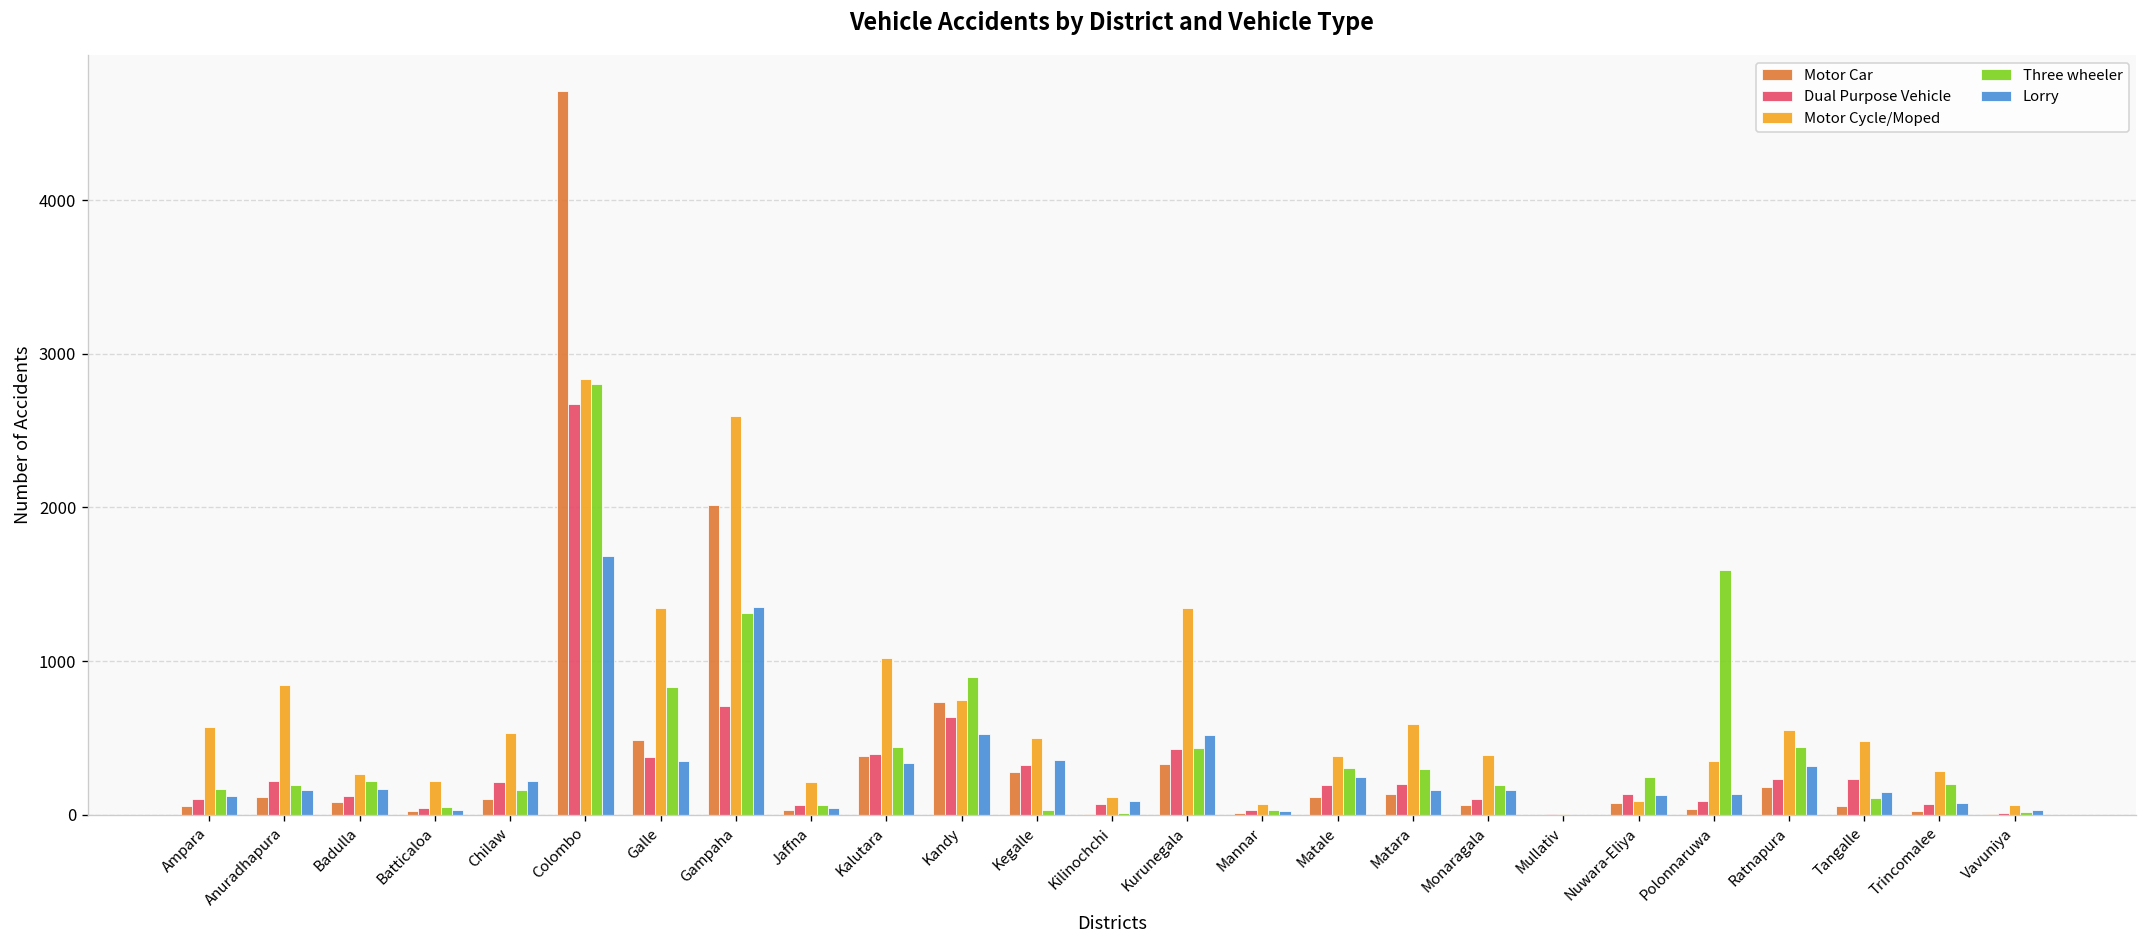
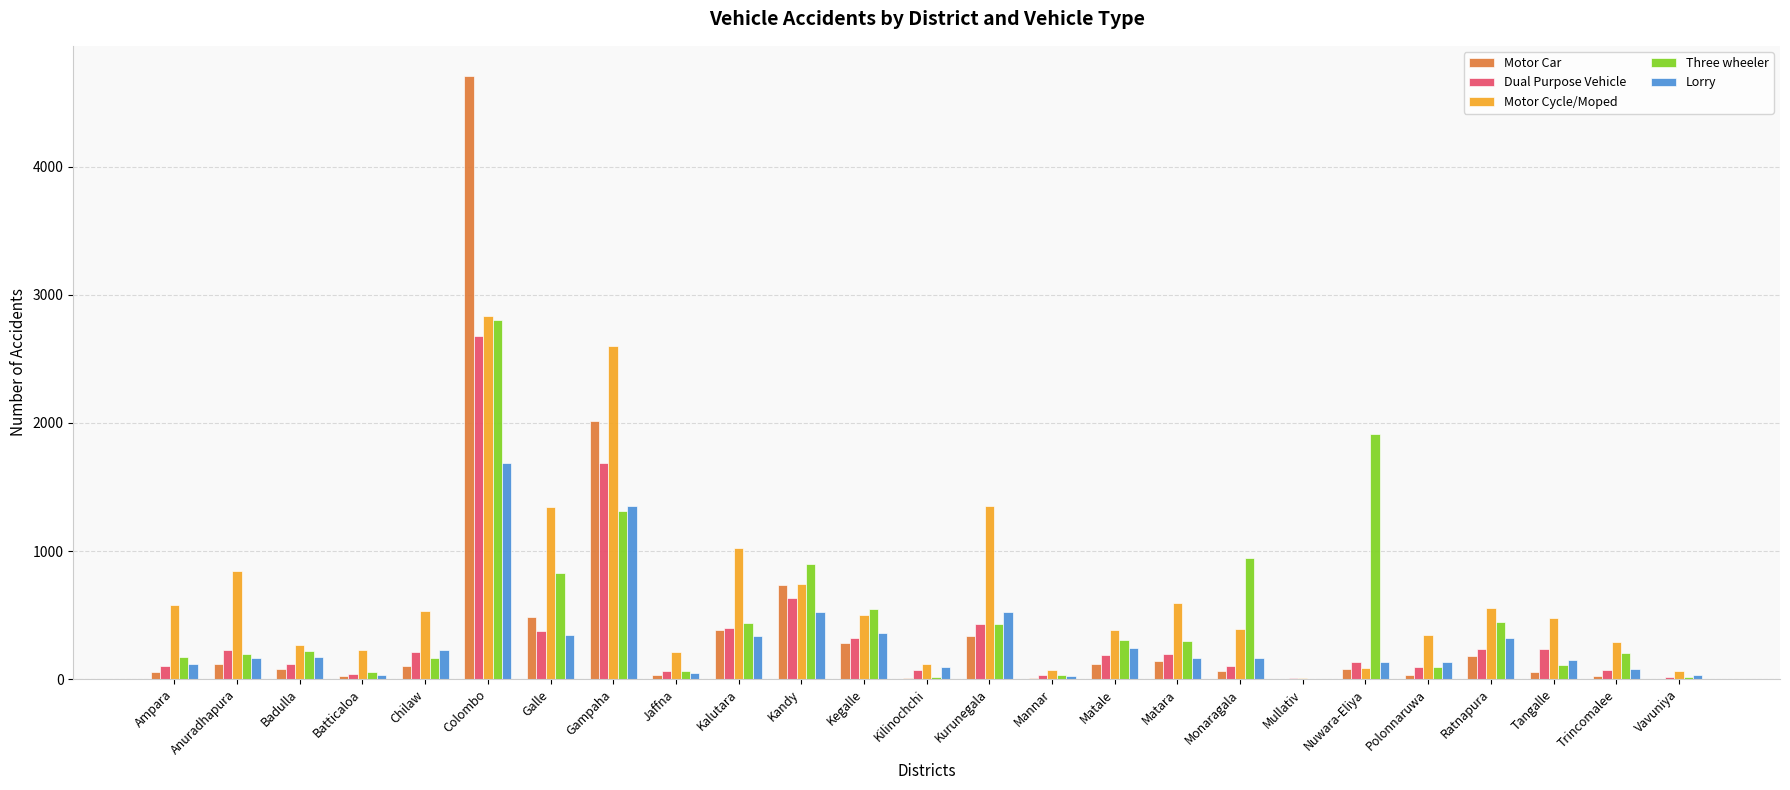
Dual Purpose Vehicle, Gampaha: 710 -> 1690
Three wheeler, Kegalle: 30 -> 550
Three wheeler, Monaragala: 200 -> 940
Three wheeler, Nuwara-Eliya: 250 -> 1920
Three wheeler, Polonnaruwa: 1590 -> 100
